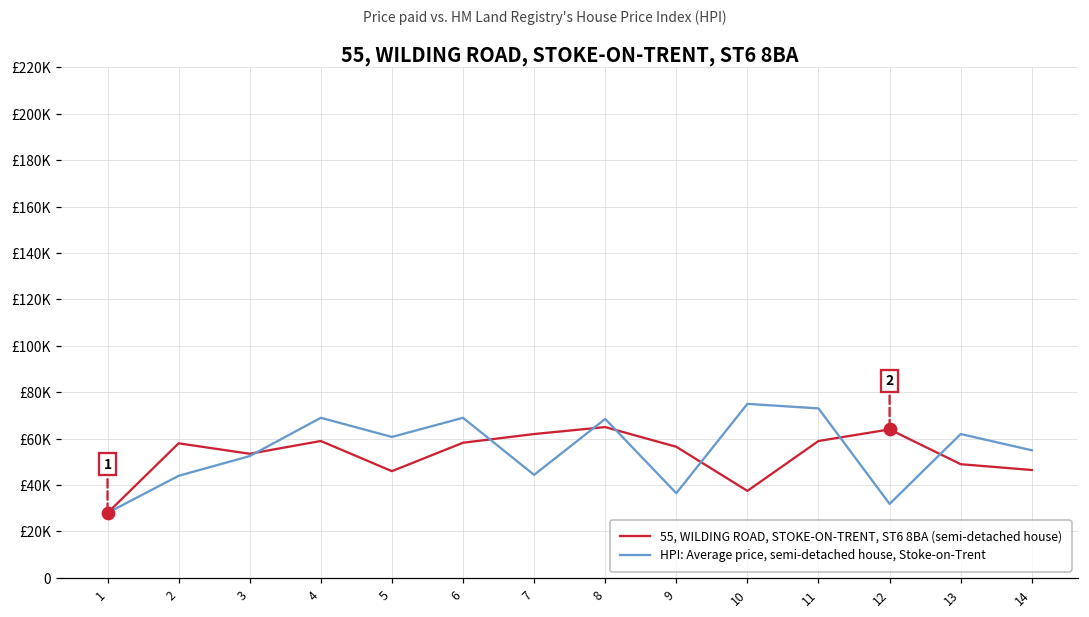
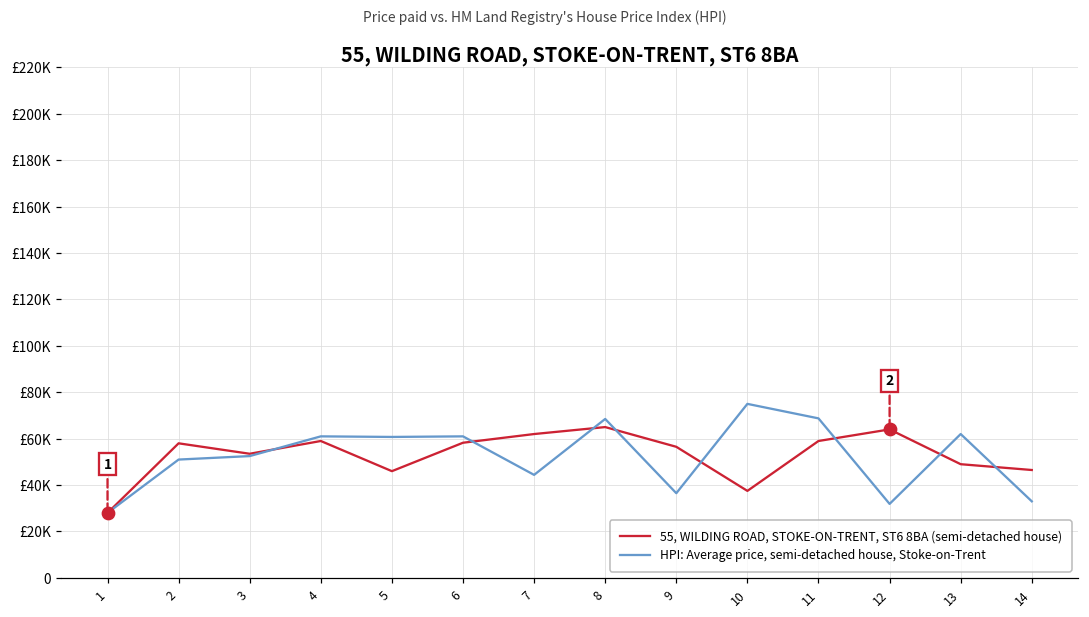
HPI: Average price, semi-detached house, Stoke-on-Trent, 2: £44000 -> £51000
HPI: Average price, semi-detached house, Stoke-on-Trent, 4: £69000 -> £61000
HPI: Average price, semi-detached house, Stoke-on-Trent, 6: £69000 -> £61000
HPI: Average price, semi-detached house, Stoke-on-Trent, 11: £73000 -> £69000
HPI: Average price, semi-detached house, Stoke-on-Trent, 14: £55000 -> £33000
